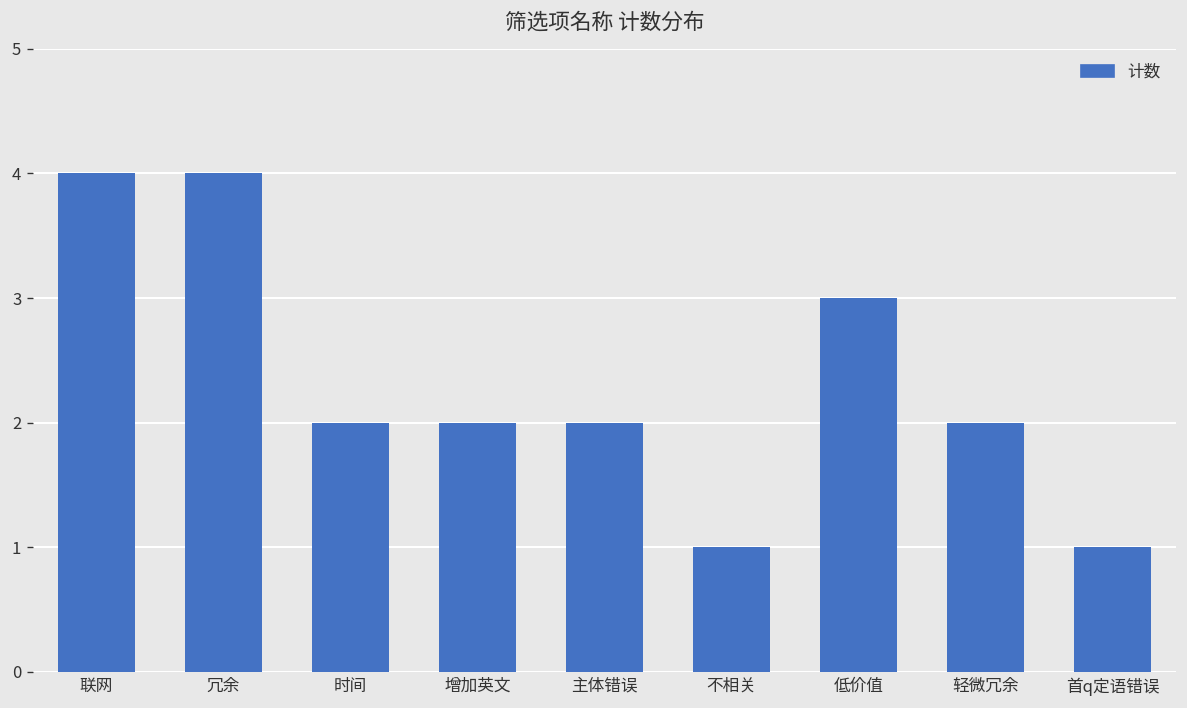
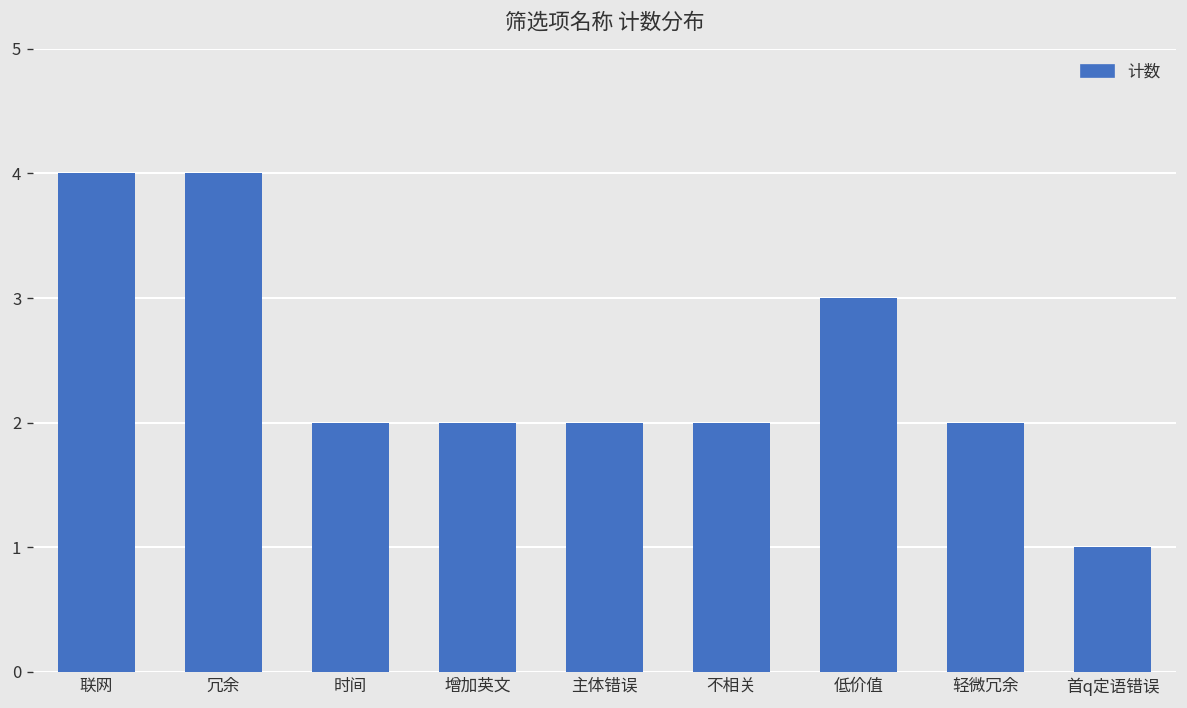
不相关: 1 -> 2
